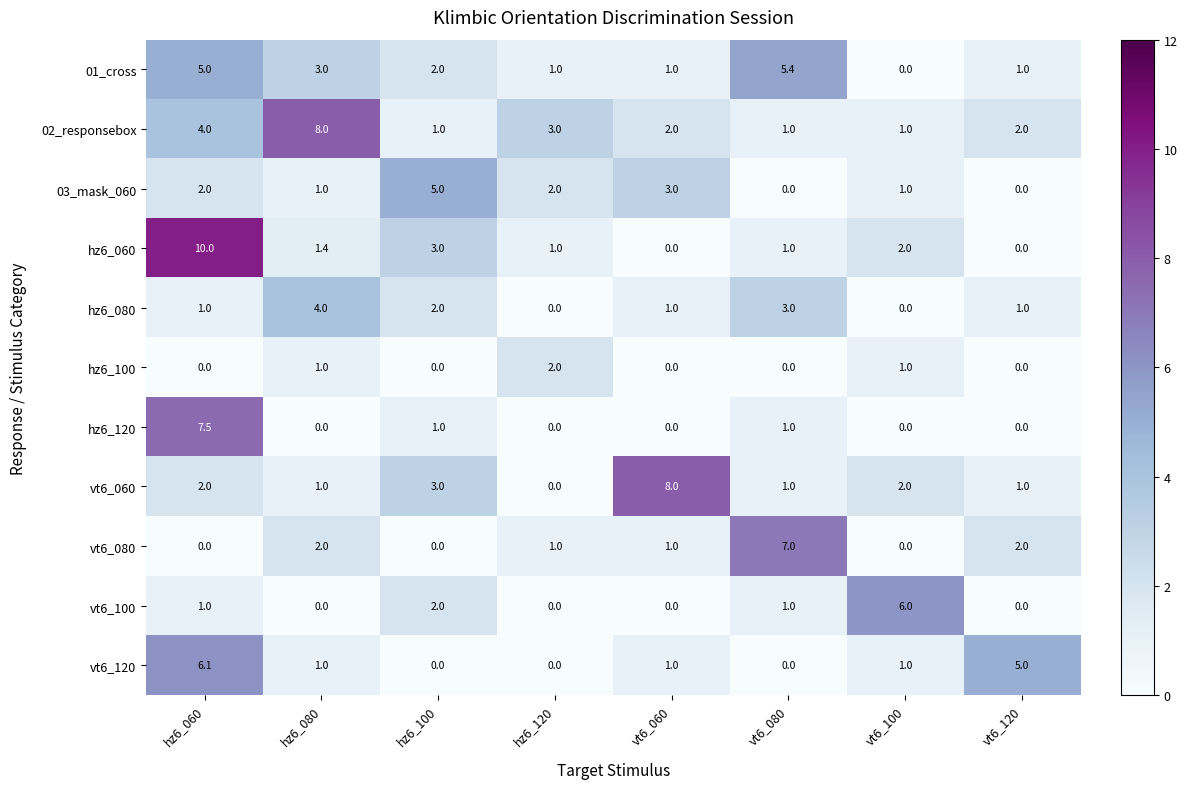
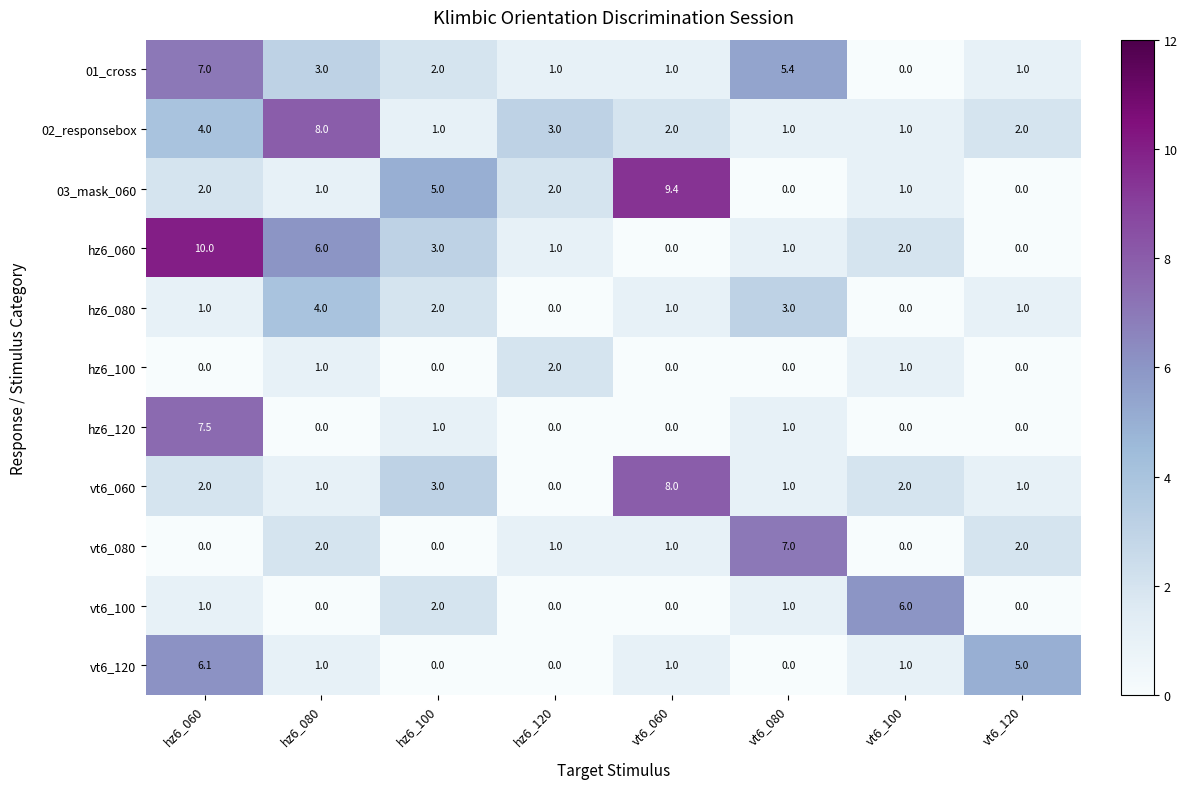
01_cross, hz6_060: 5.0 -> 7.0
03_mask_060, vt6_060: 3.0 -> 9.4
hz6_060, hz6_080: 1.4 -> 6.0
